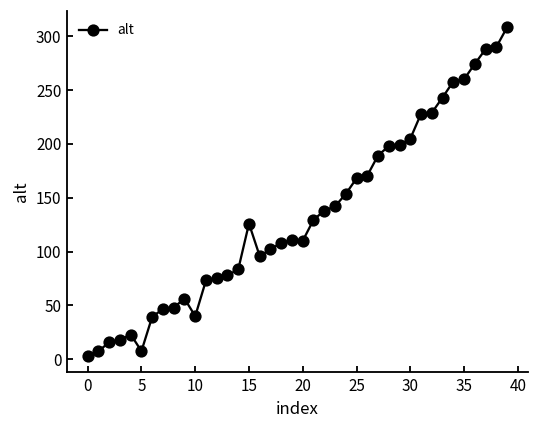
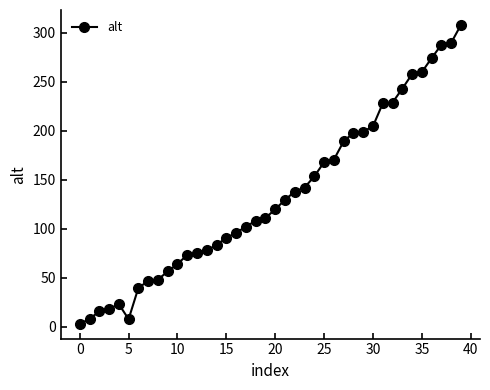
10: 40 -> 60
15: 130 -> 90
20: 110 -> 120
